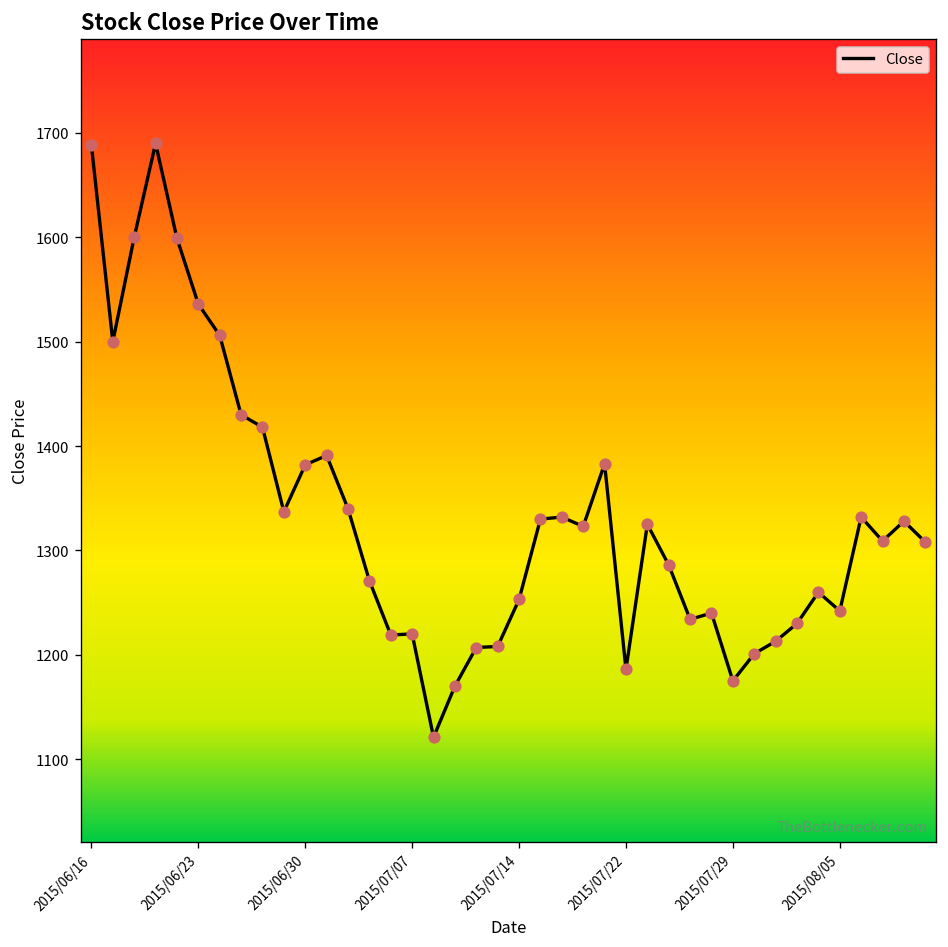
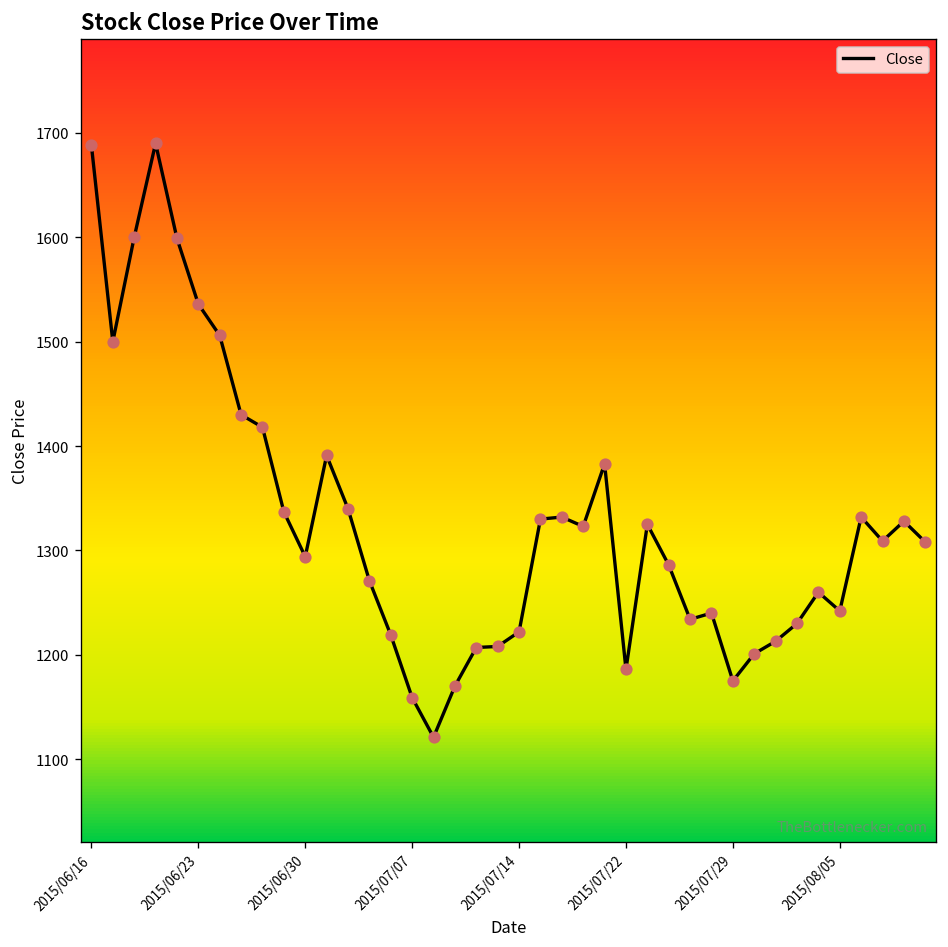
2015/06/30: 1380 -> 1290
2015/07/07: 1220 -> 1160
2015/07/14: 1250 -> 1220
